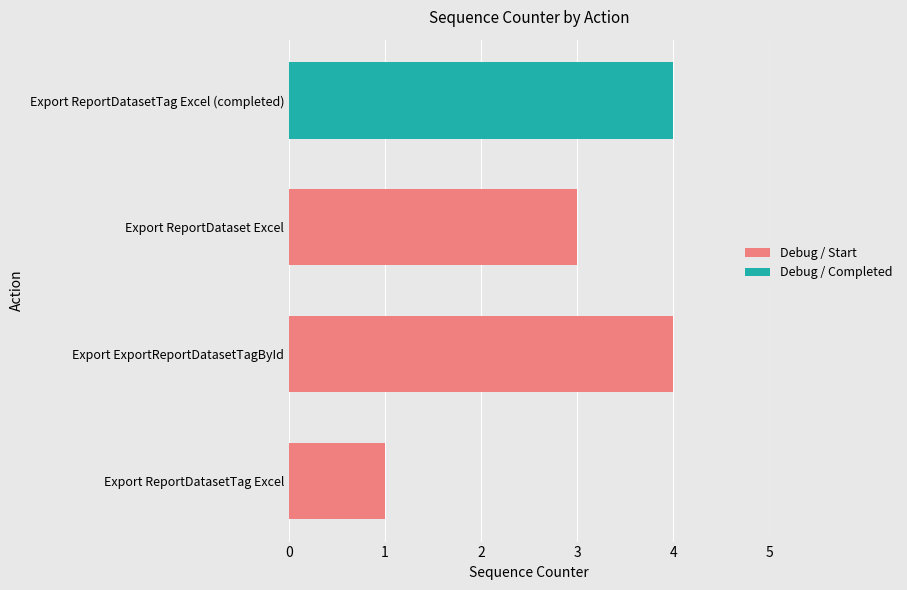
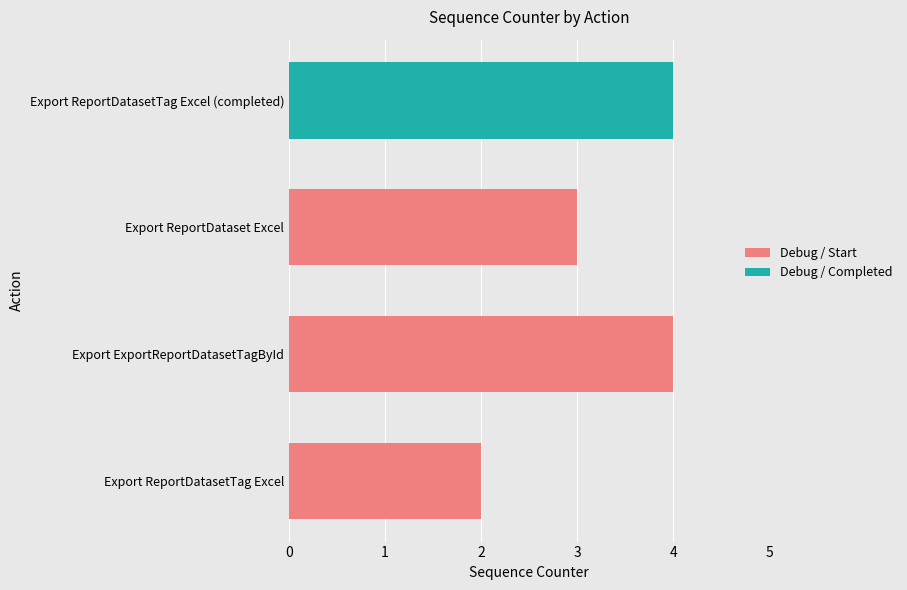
Export ReportDatasetTag Excel: 1 -> 2
